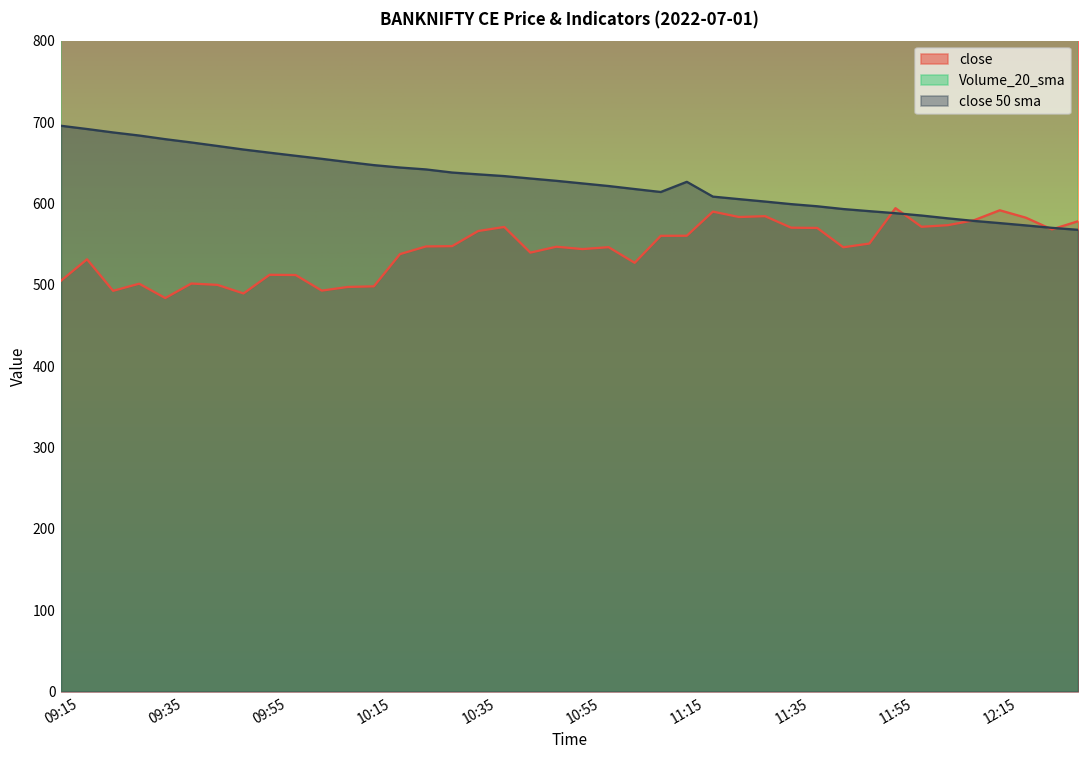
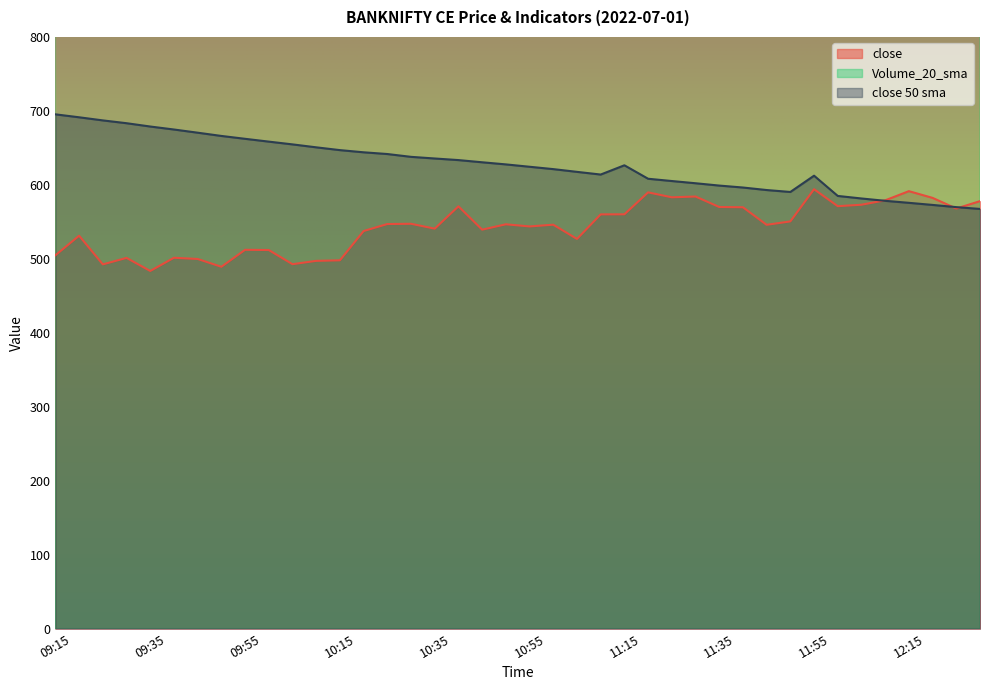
close, 10:35: 570 -> 540
close 50 sma, 11:55: 590 -> 610
